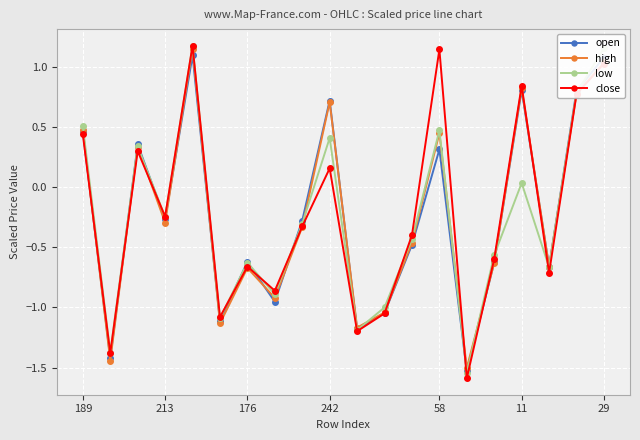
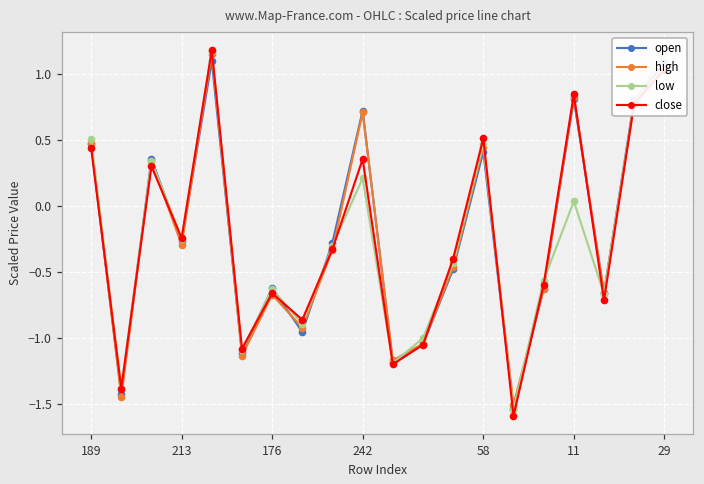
low, 242: 0.41 -> 0.21
close, 242: 0.16 -> 0.35
open, 58: 0.31 -> 0.41
close, 58: 1.15 -> 0.51
